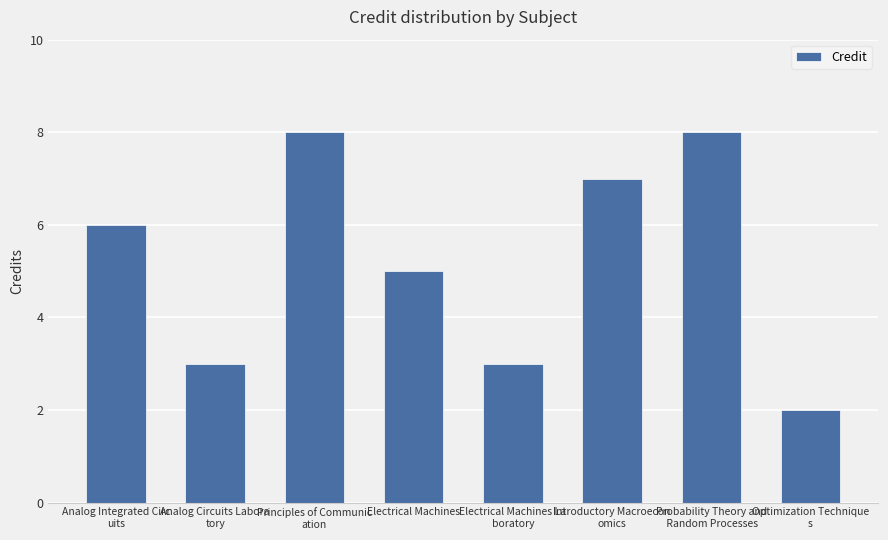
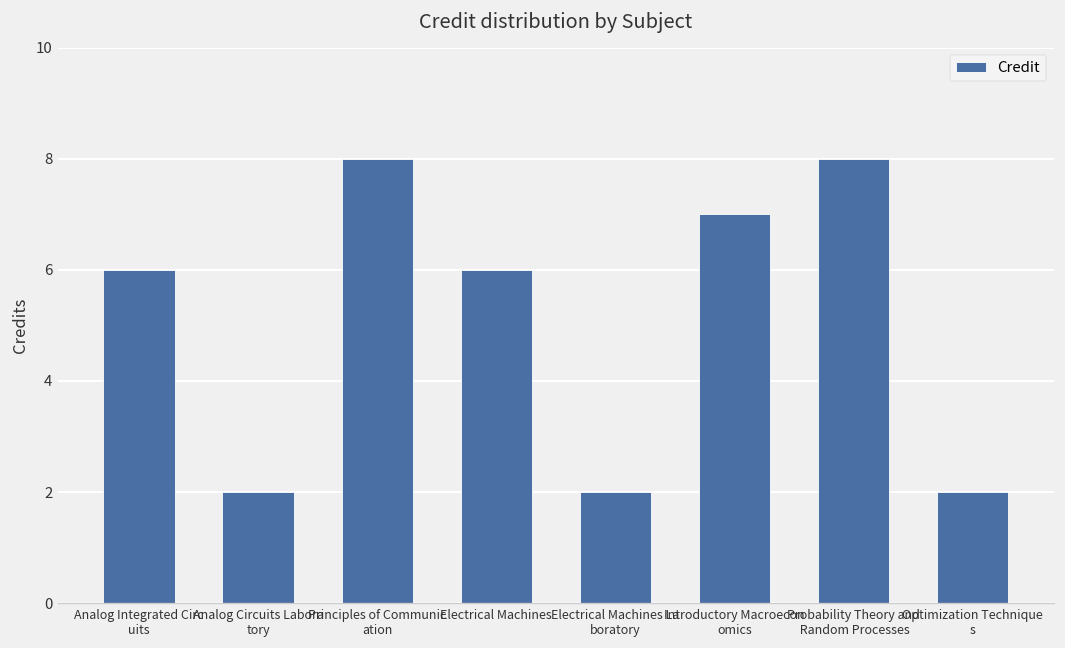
Analog Circuits Labora tory: 3 -> 2
Electrical Machines: 5 -> 6
Electrical Machines La boratory: 3 -> 2
